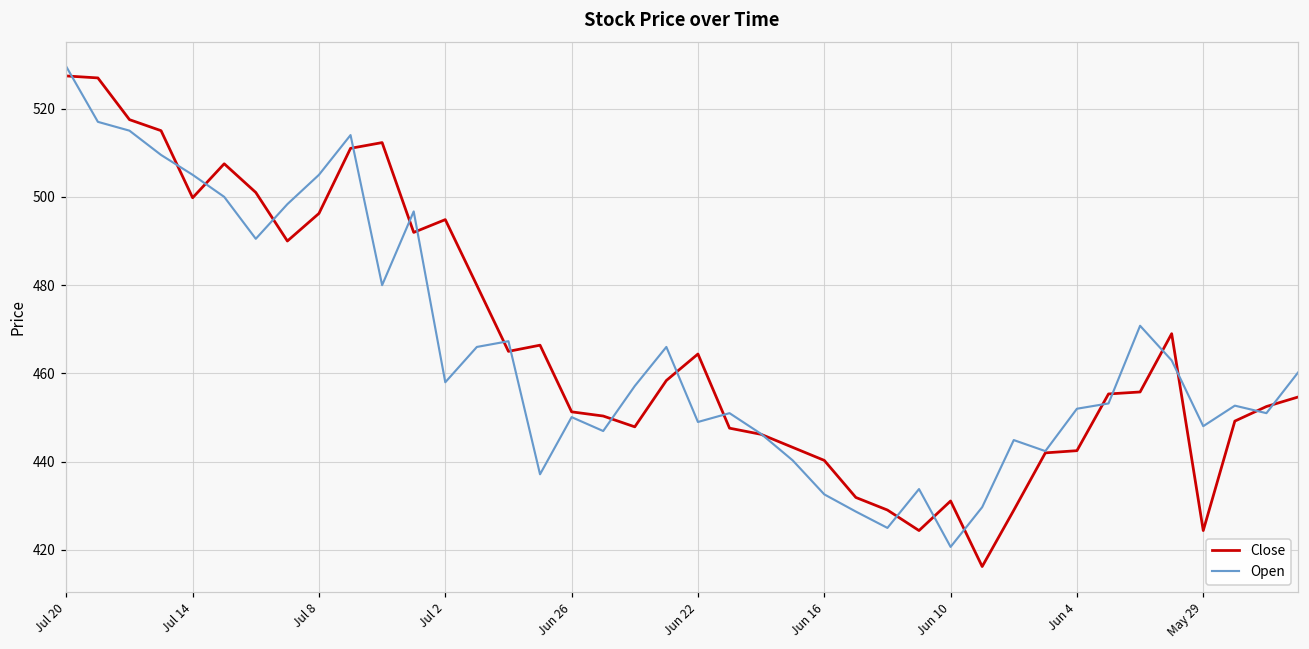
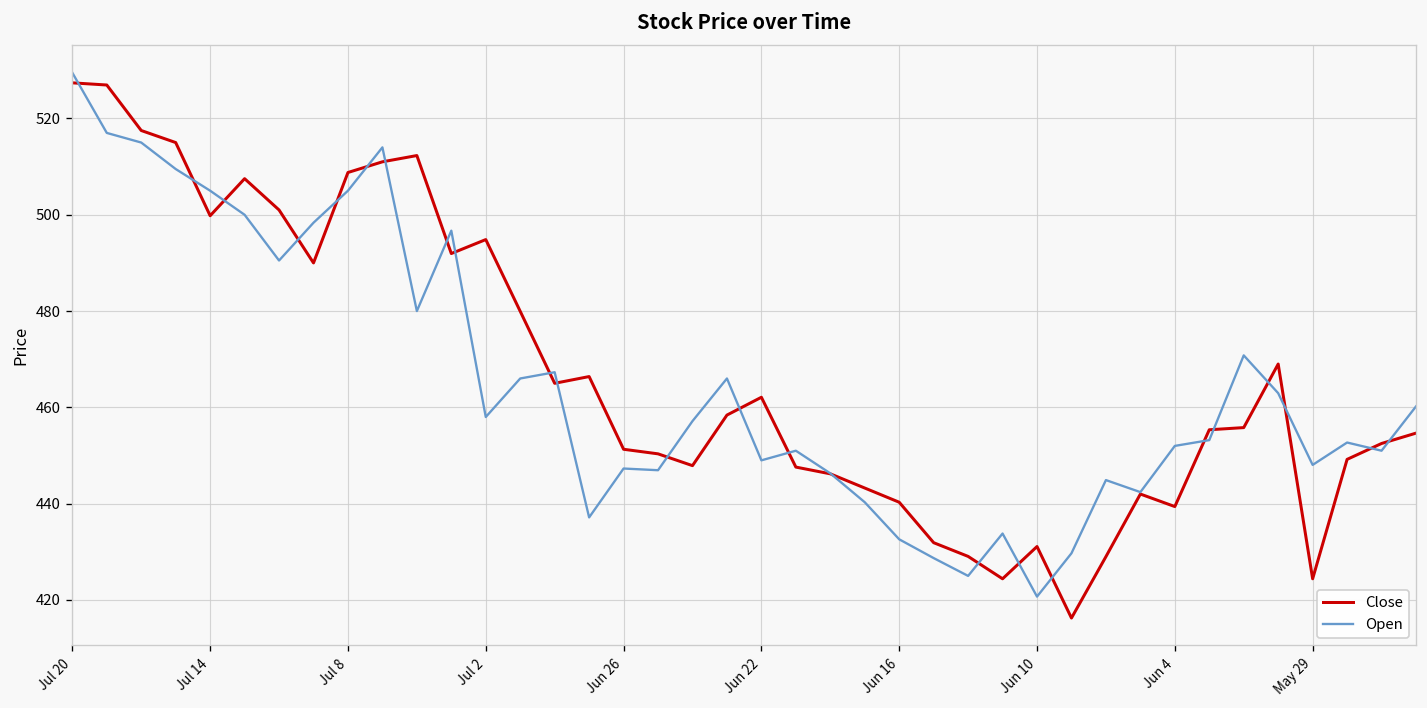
Close, Jul 8: 496 -> 509
Open, Jun 26: 450 -> 447
Close, Jun 22: 464 -> 462
Close, Jun 4: 443 -> 439
